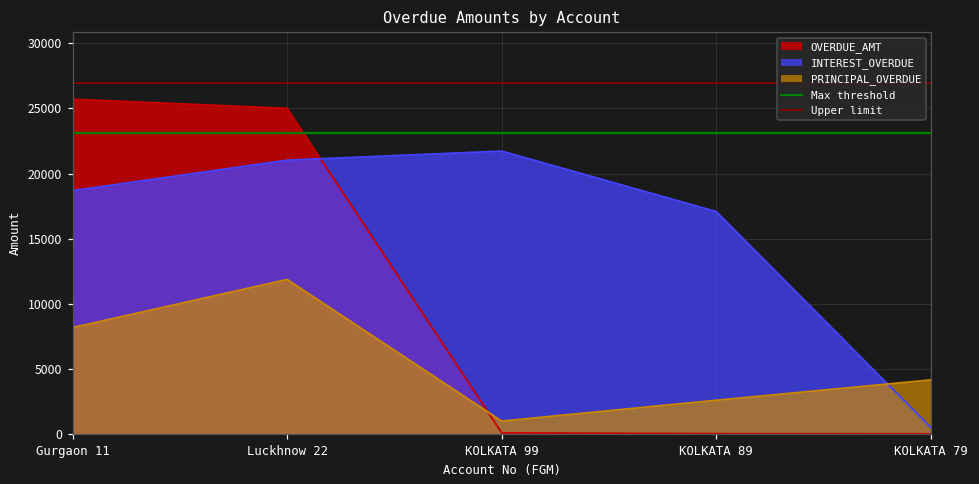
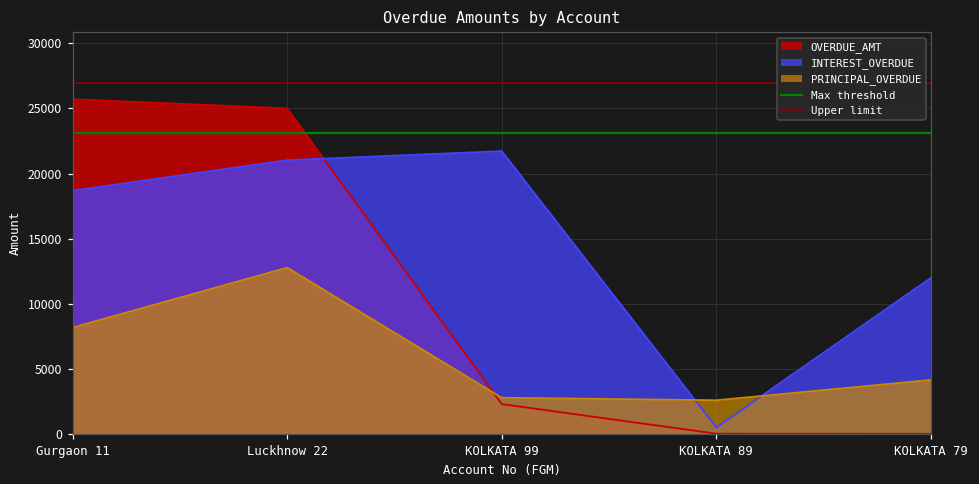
PRINCIPAL_OVERDUE, Luckhnow 22: 11900 -> 12800
OVERDUE_AMT, KOLKATA 99: 100 -> 2300
PRINCIPAL_OVERDUE, KOLKATA 99: 1000 -> 2800
INTEREST_OVERDUE, KOLKATA 89: 17100 -> 500
INTEREST_OVERDUE, KOLKATA 79: 500 -> 12000
